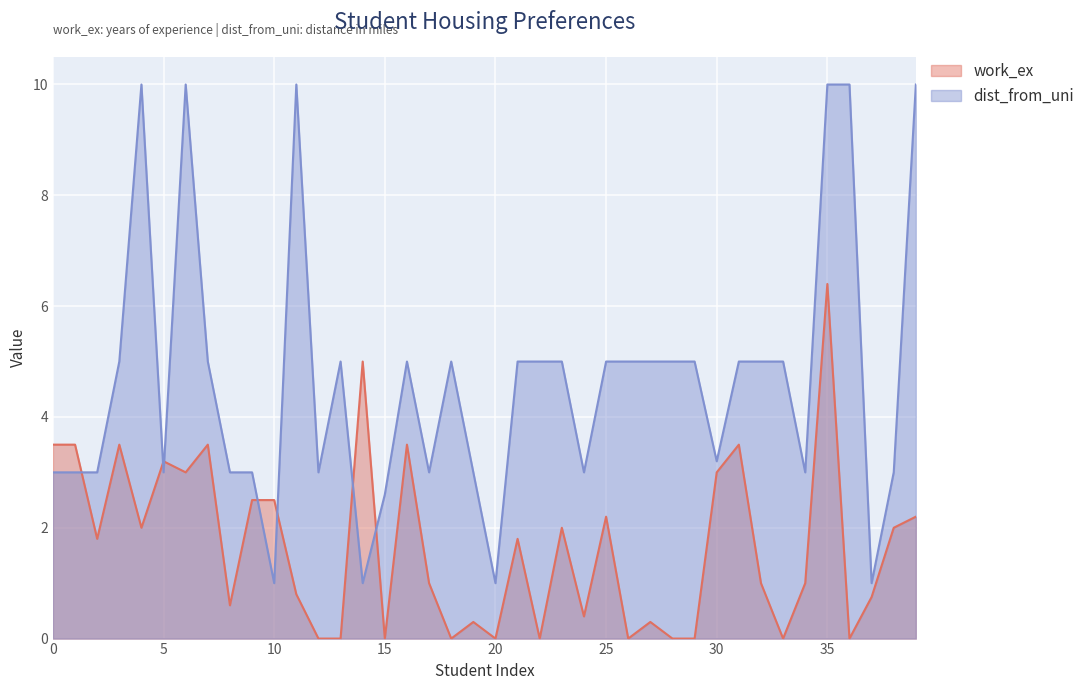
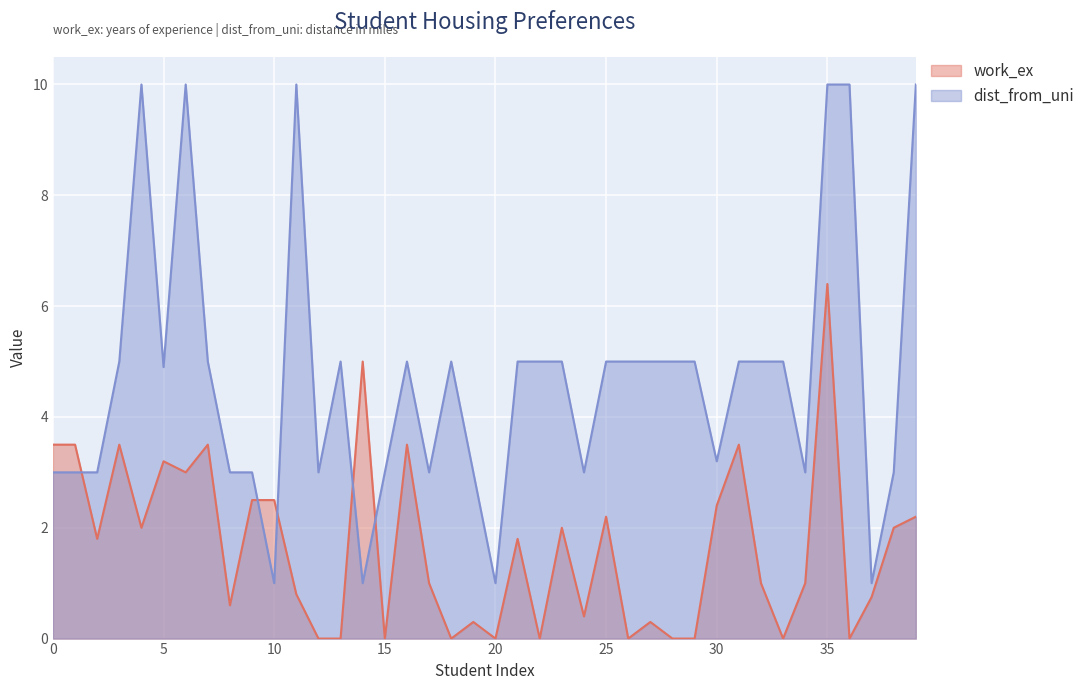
dist_from_uni, 5: 3.0 -> 4.9
dist_from_uni, 15: 2.6 -> 3.0
work_ex, 30: 3.0 -> 2.4
